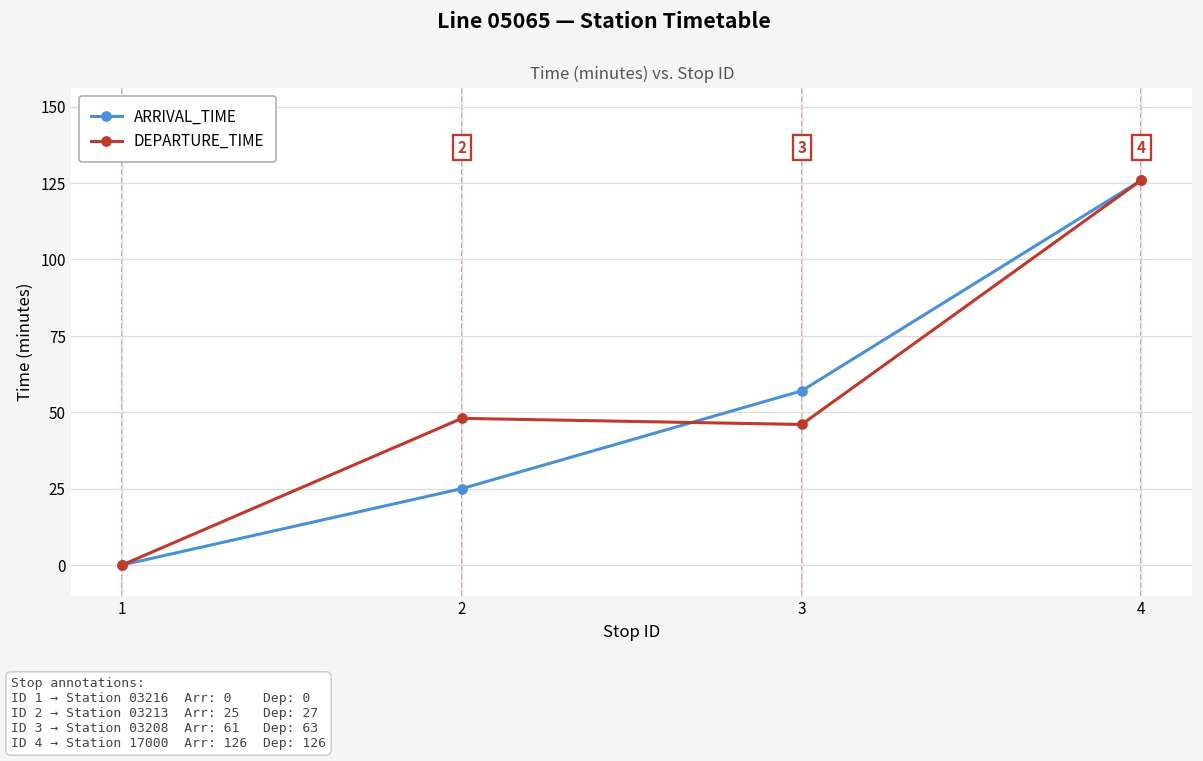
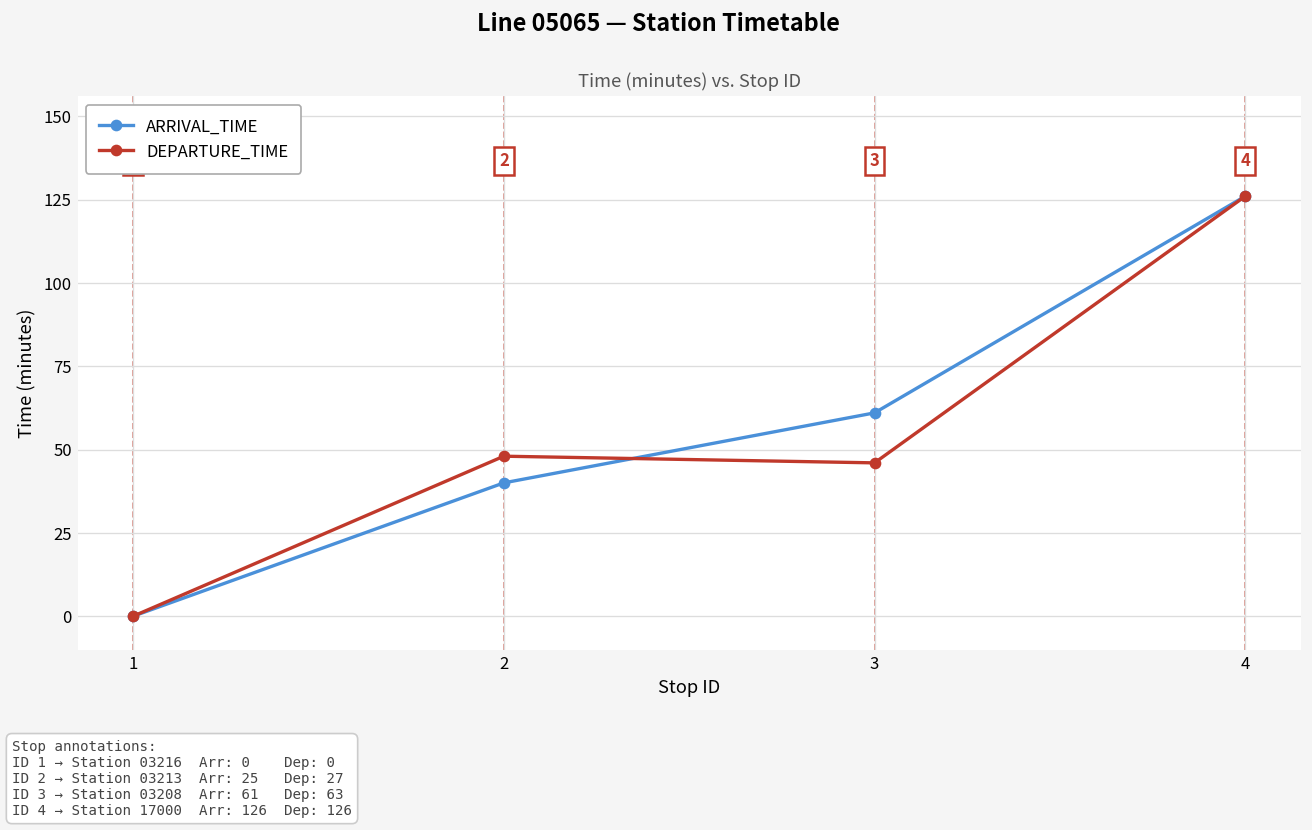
ARRIVAL_TIME, 2: 25 -> 40
ARRIVAL_TIME, 3: 57 -> 61
